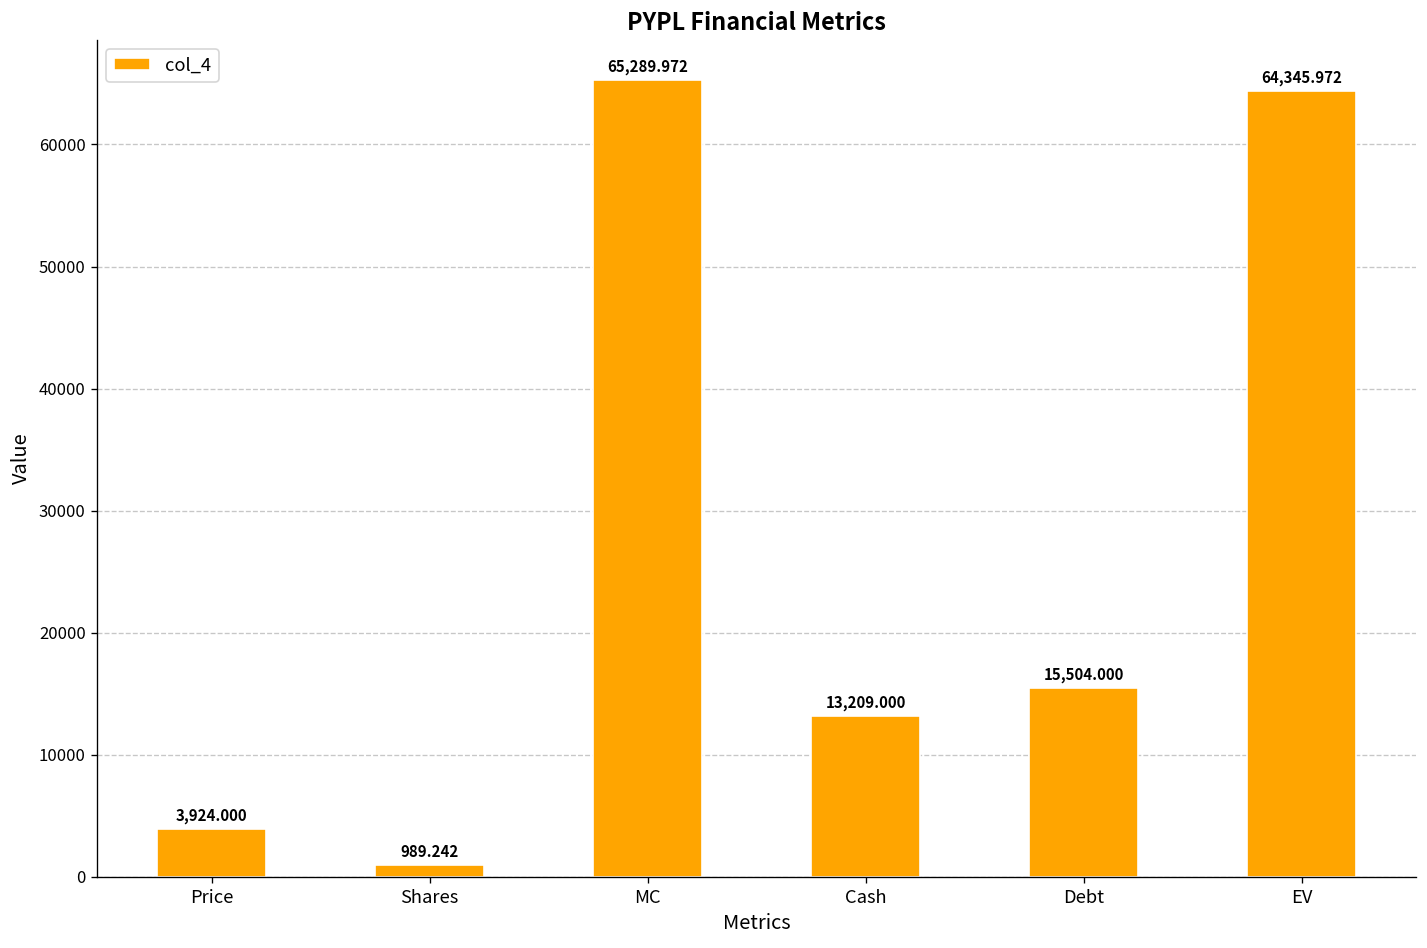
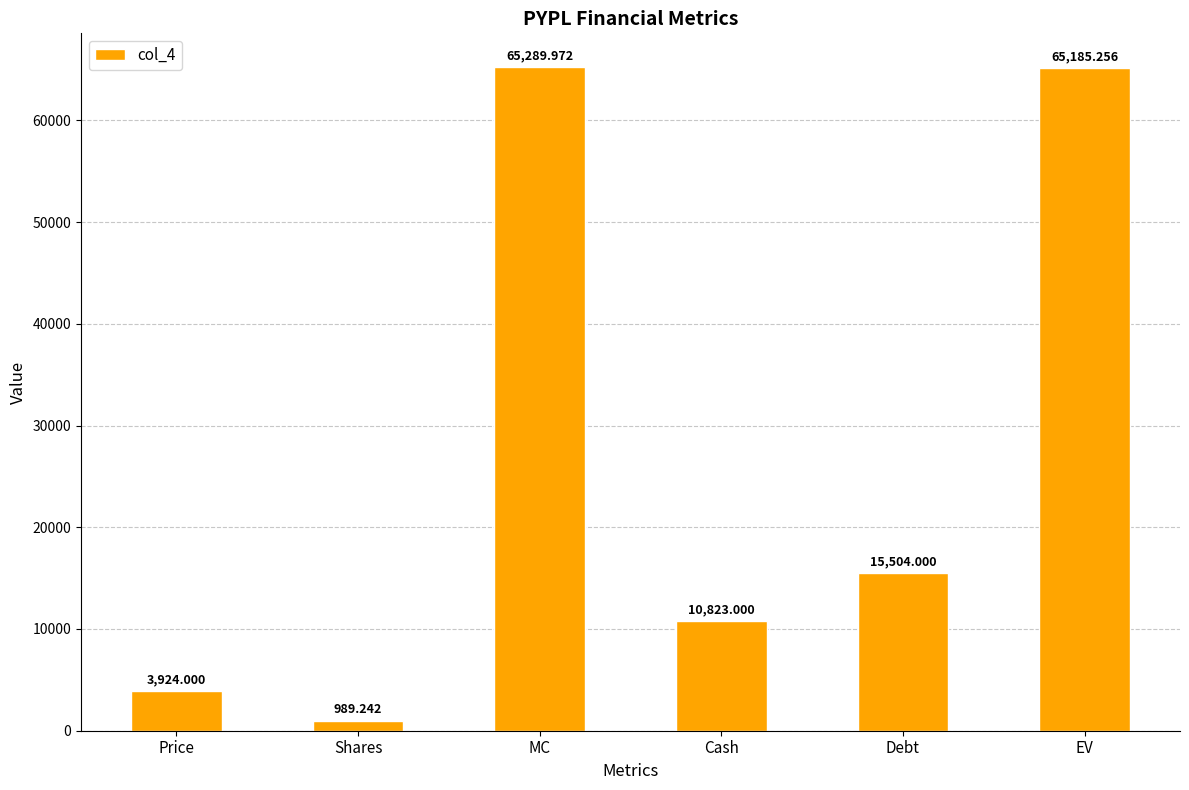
Cash: 13,209.000 -> 10,823.000
EV: 64,345.972 -> 65,185.256
